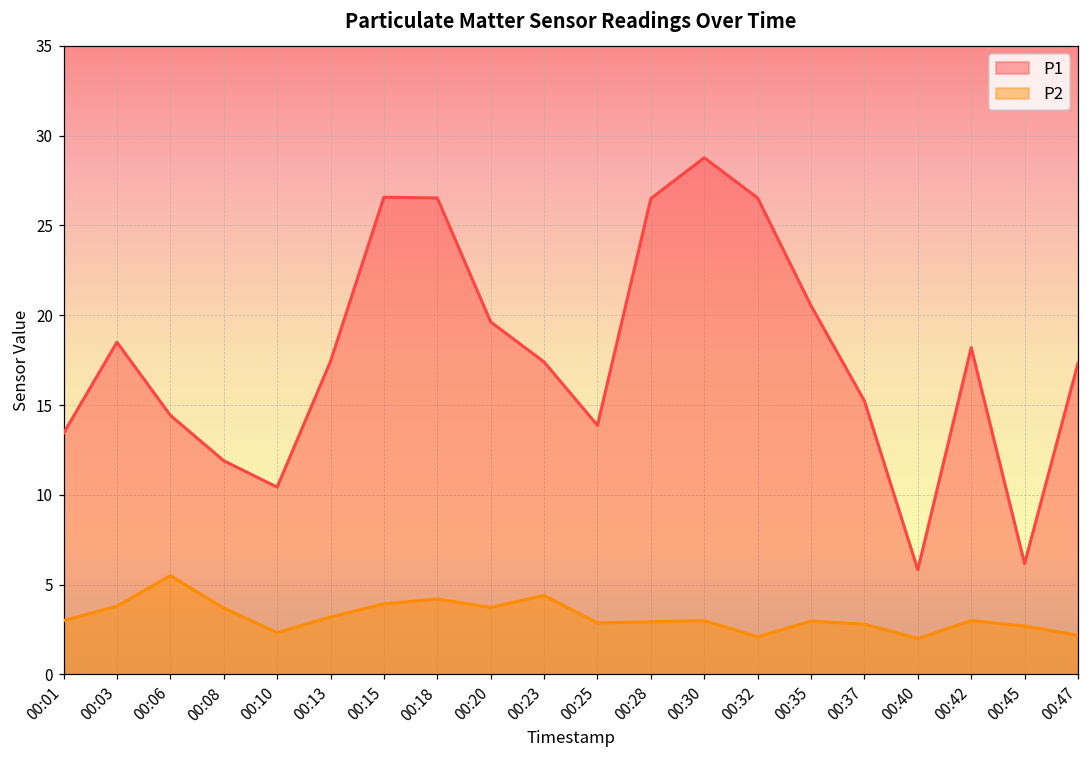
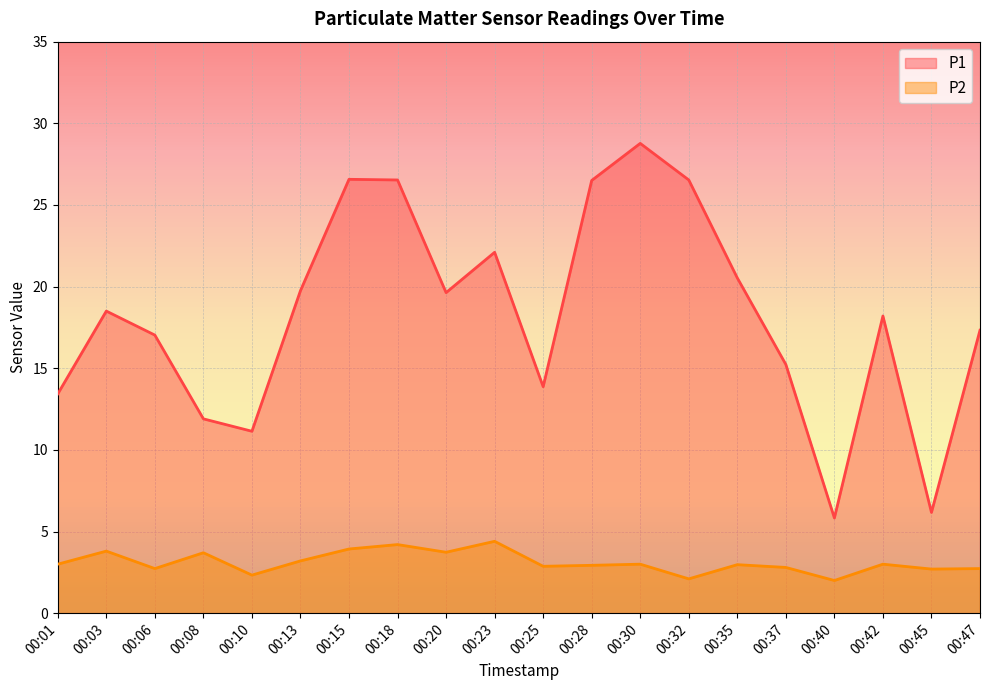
P1, 00:06: 14.4 -> 17.0
P2, 00:06: 5.5 -> 2.7
P1, 00:10: 10.4 -> 11.1
P1, 00:13: 17.4 -> 19.8
P1, 00:23: 17.4 -> 22.1
P2, 00:47: 2.2 -> 2.7
